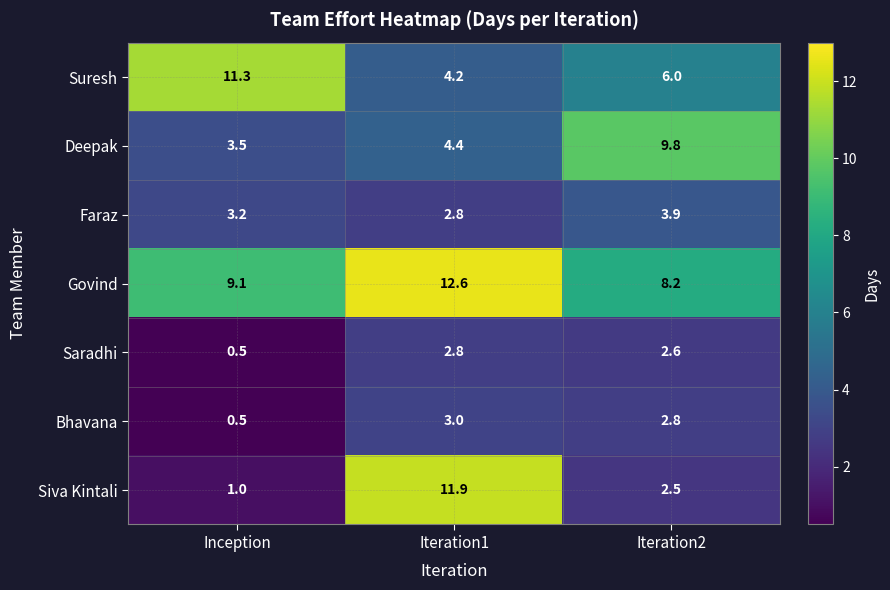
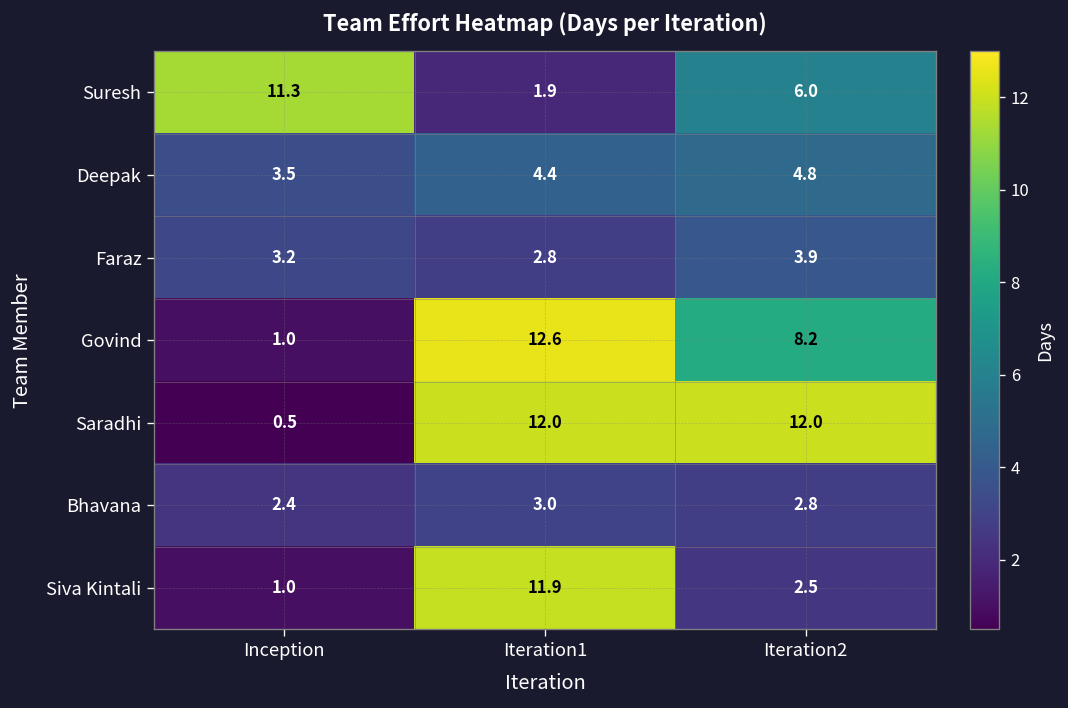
Suresh, Iteration1: 4.2 -> 1.9
Deepak, Iteration2: 9.8 -> 4.8
Govind, Inception: 9.1 -> 1.0
Saradhi, Iteration1: 2.8 -> 12.0
Saradhi, Iteration2: 2.6 -> 12.0
Bhavana, Inception: 0.5 -> 2.4
